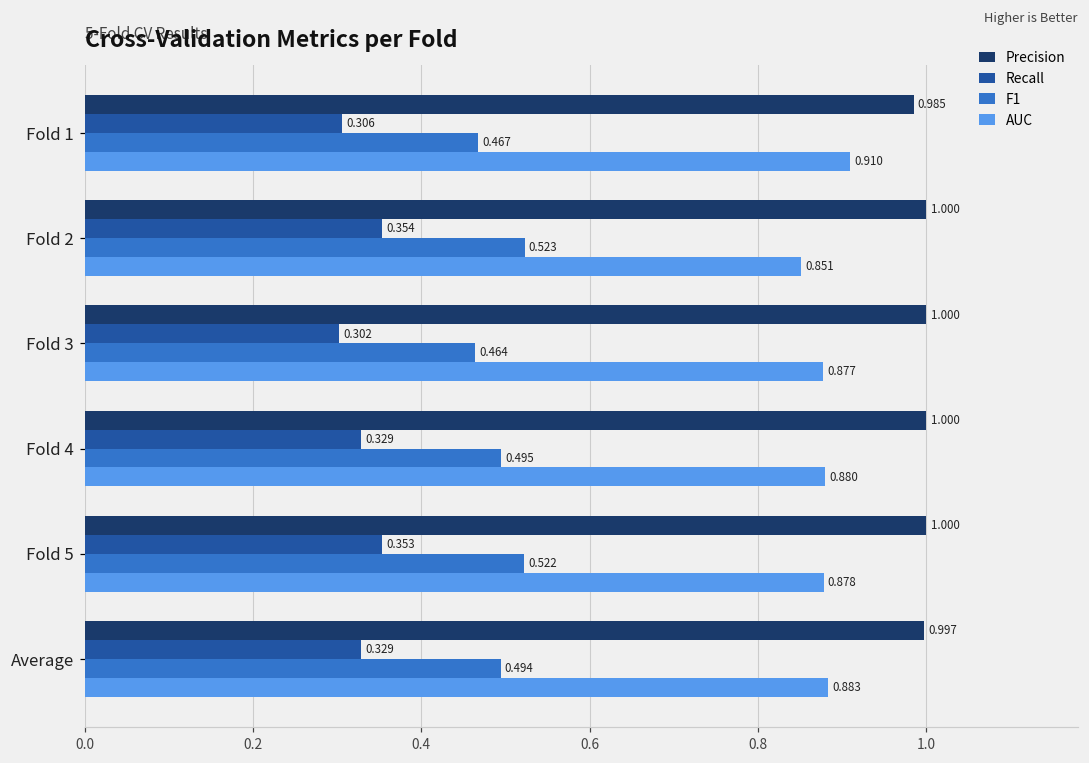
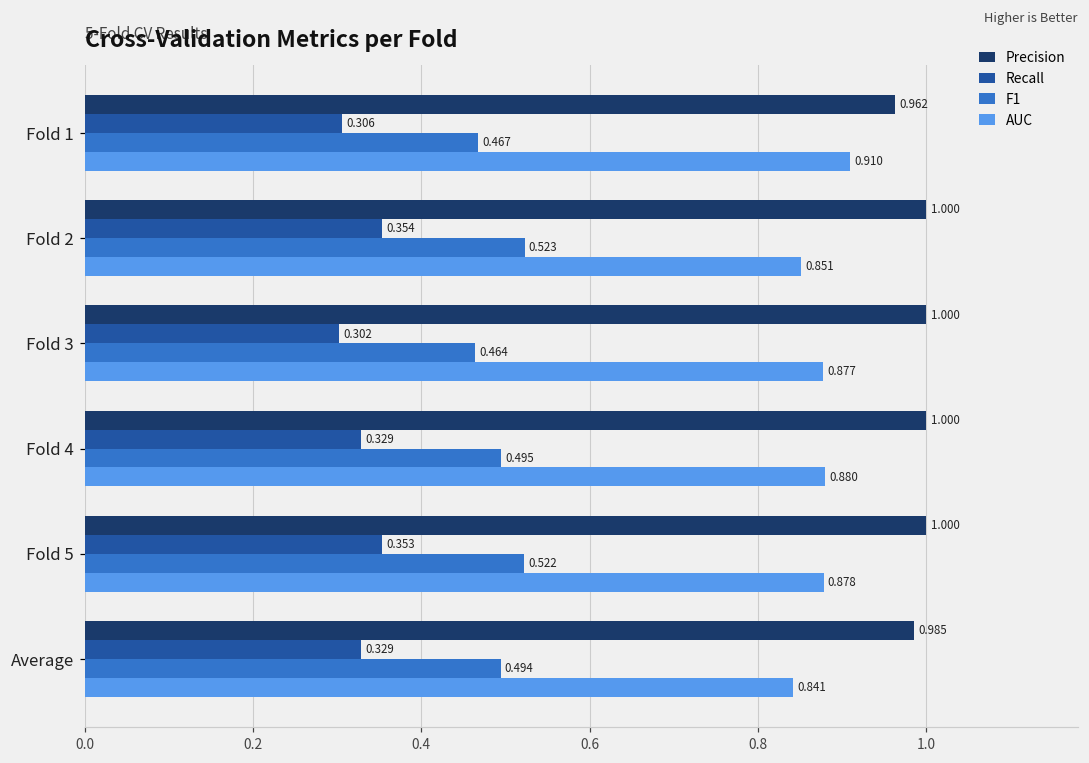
Precision, Fold 1: 0.985 -> 0.962
Precision, Average: 0.997 -> 0.985
AUC, Average: 0.883 -> 0.841
